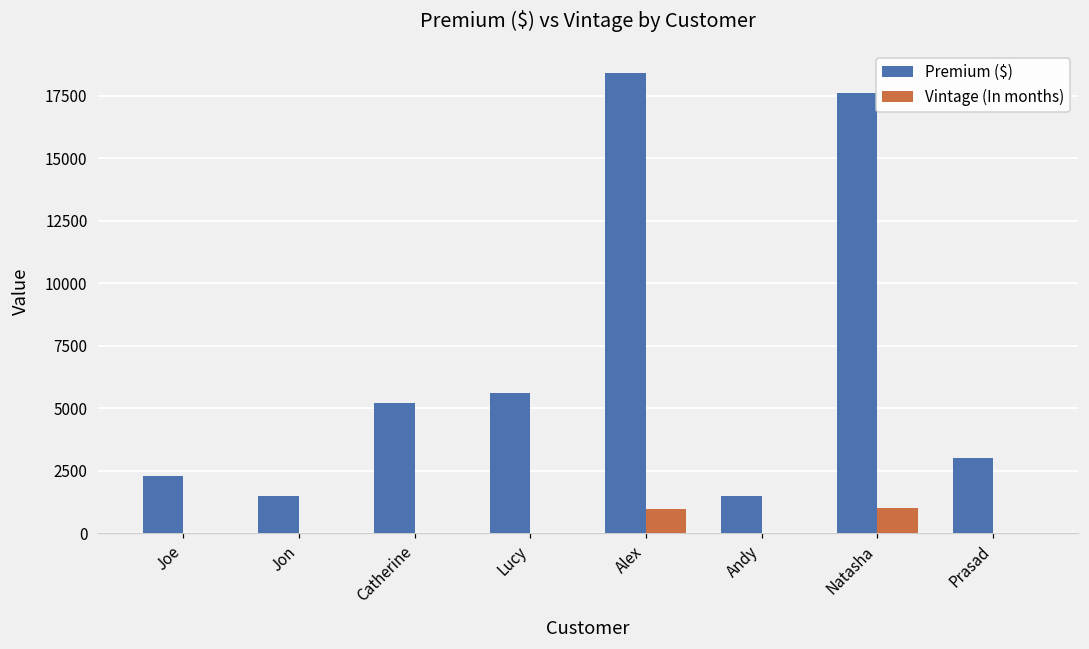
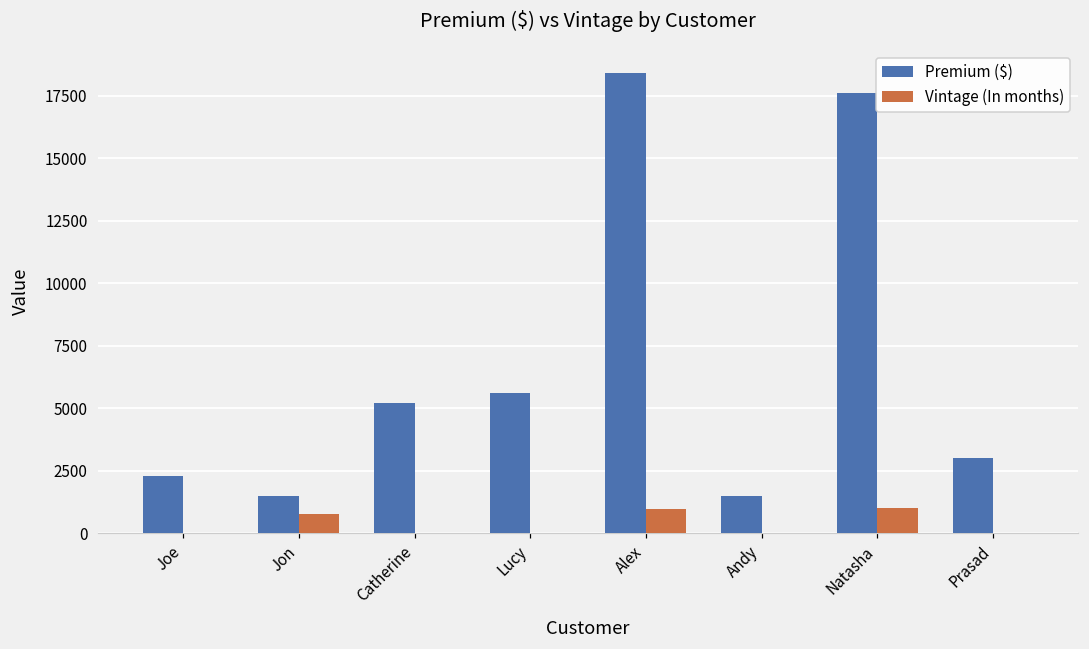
Vintage (In months), Jon: 0 -> 800
